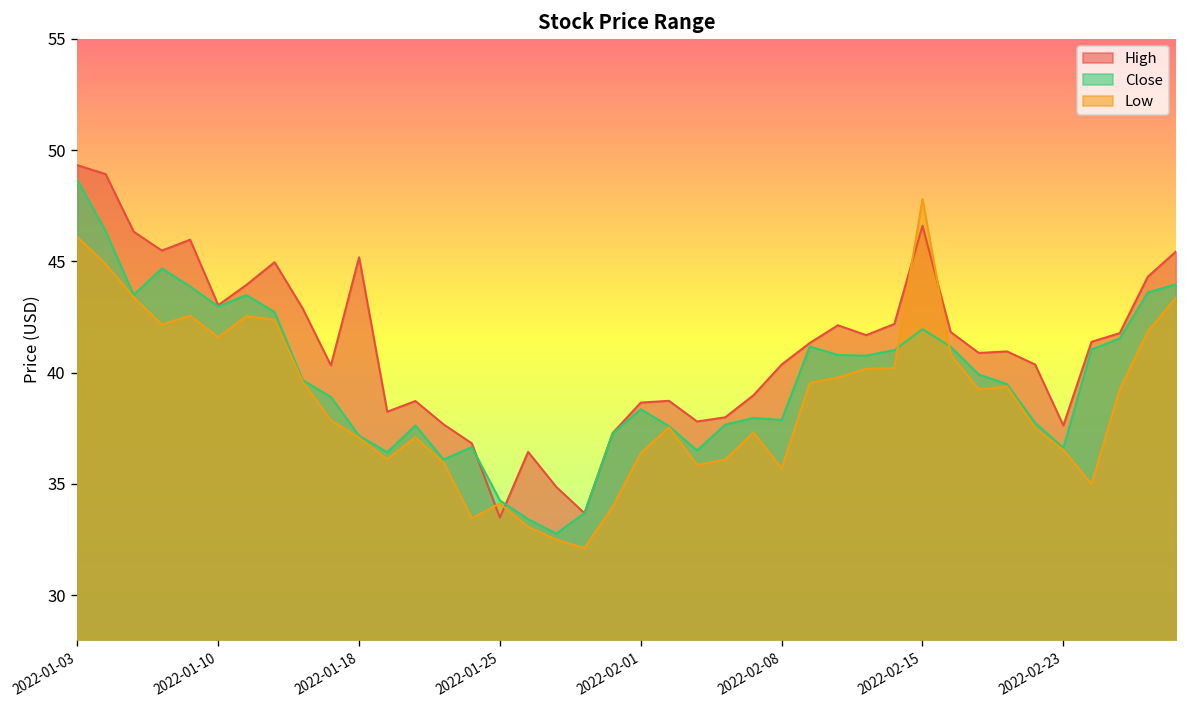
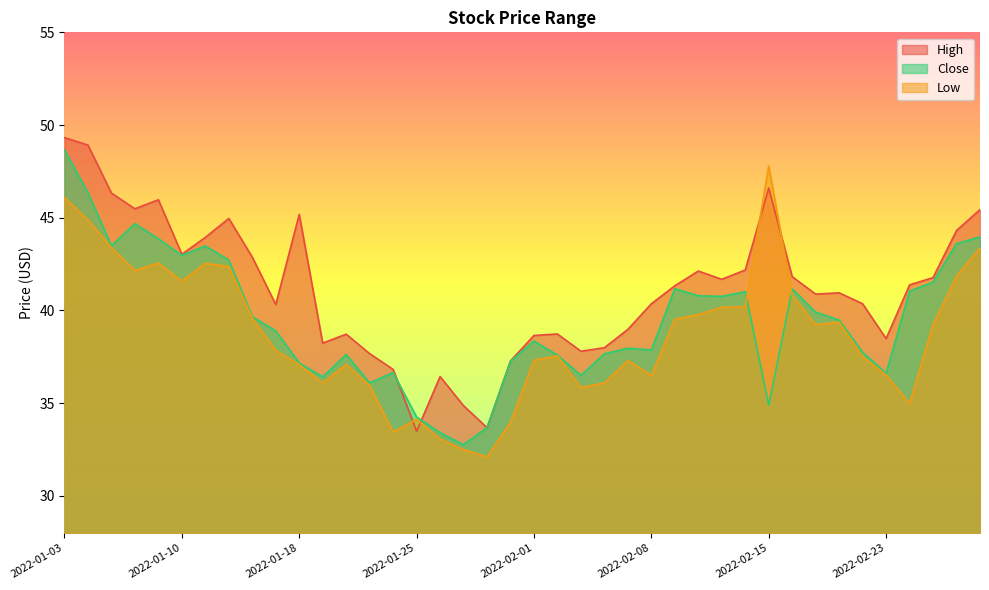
Low, 2022-02-01: 36.4 -> 37.3
Low, 2022-02-08: 35.7 -> 36.5
Close, 2022-02-15: 42.0 -> 34.9
High, 2022-02-23: 37.6 -> 38.5
